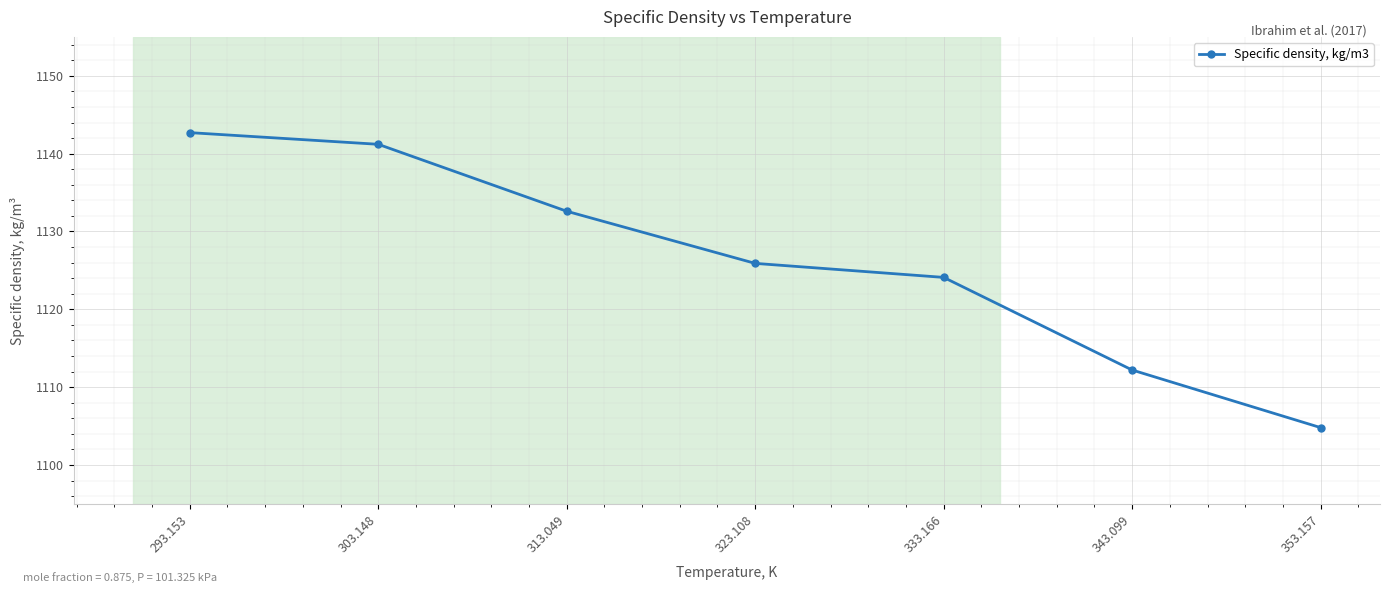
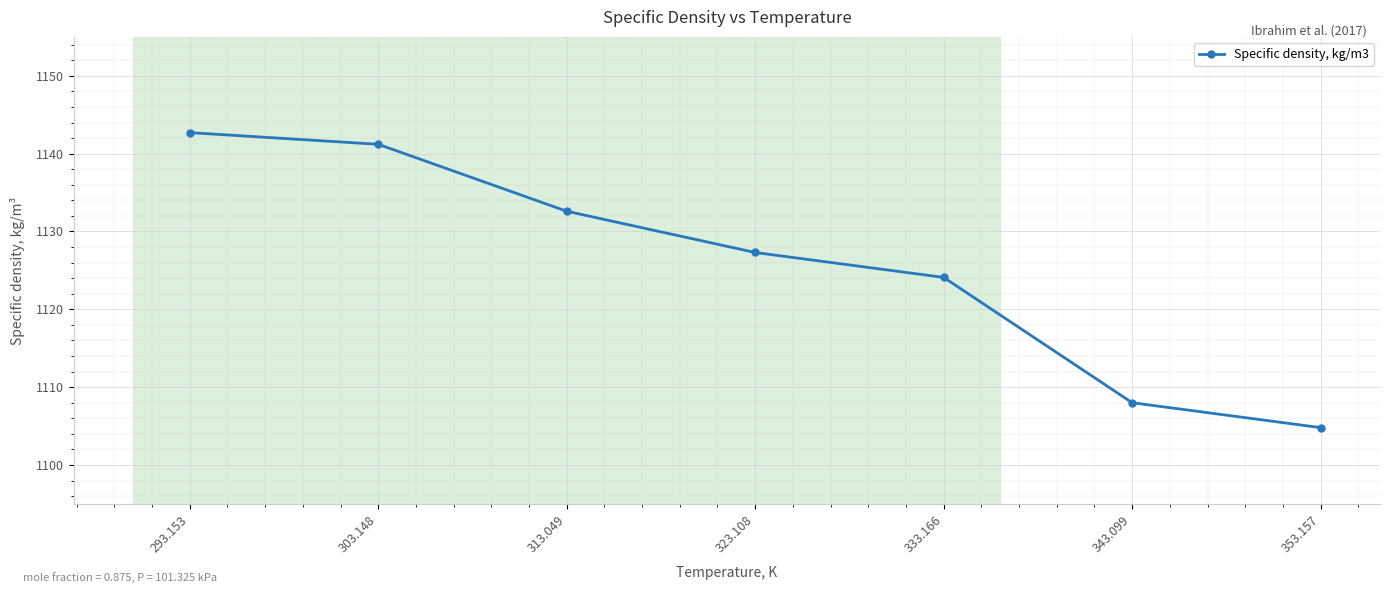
323.108: 1126 -> 1127
343.099: 1112 -> 1108
